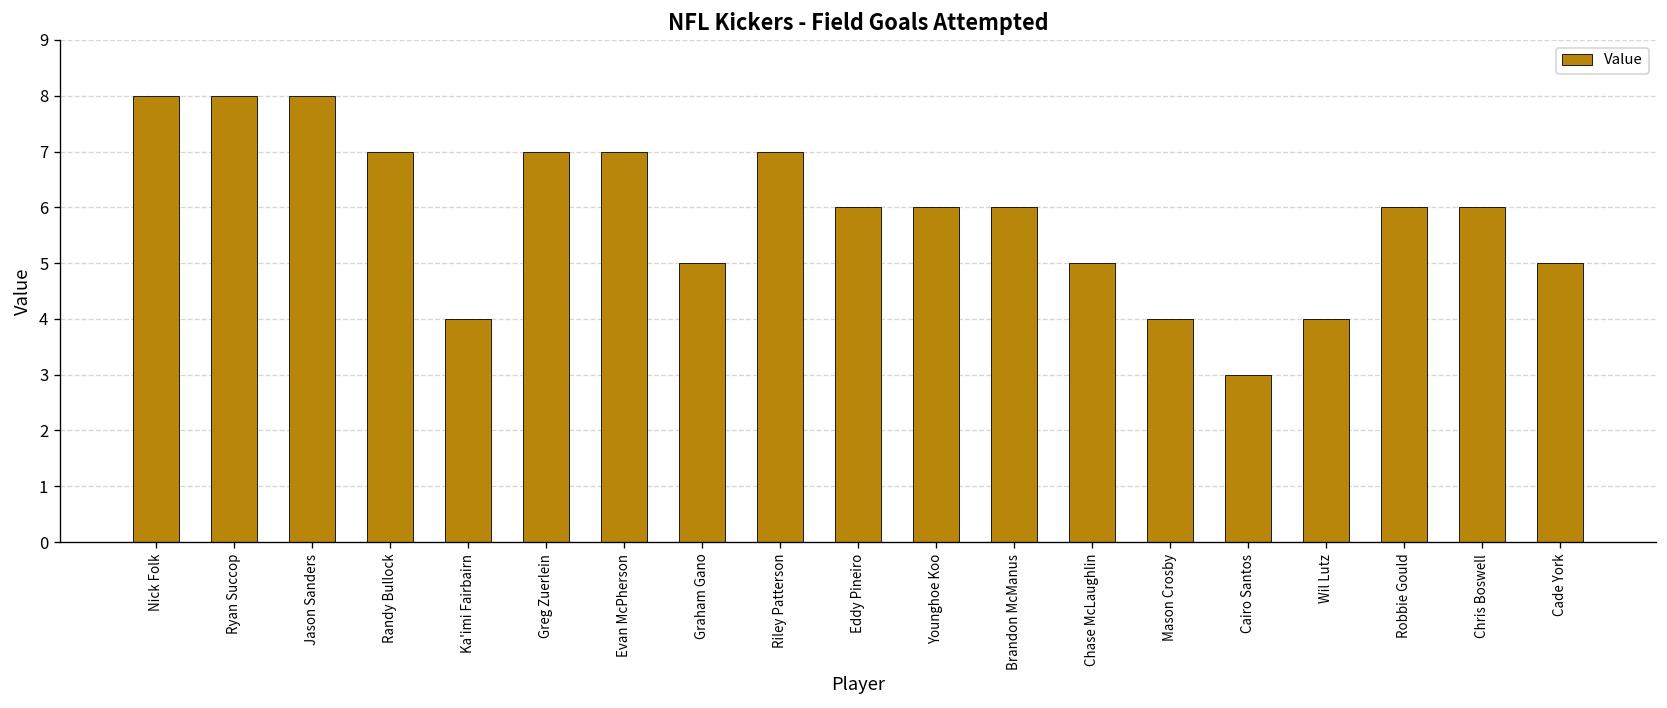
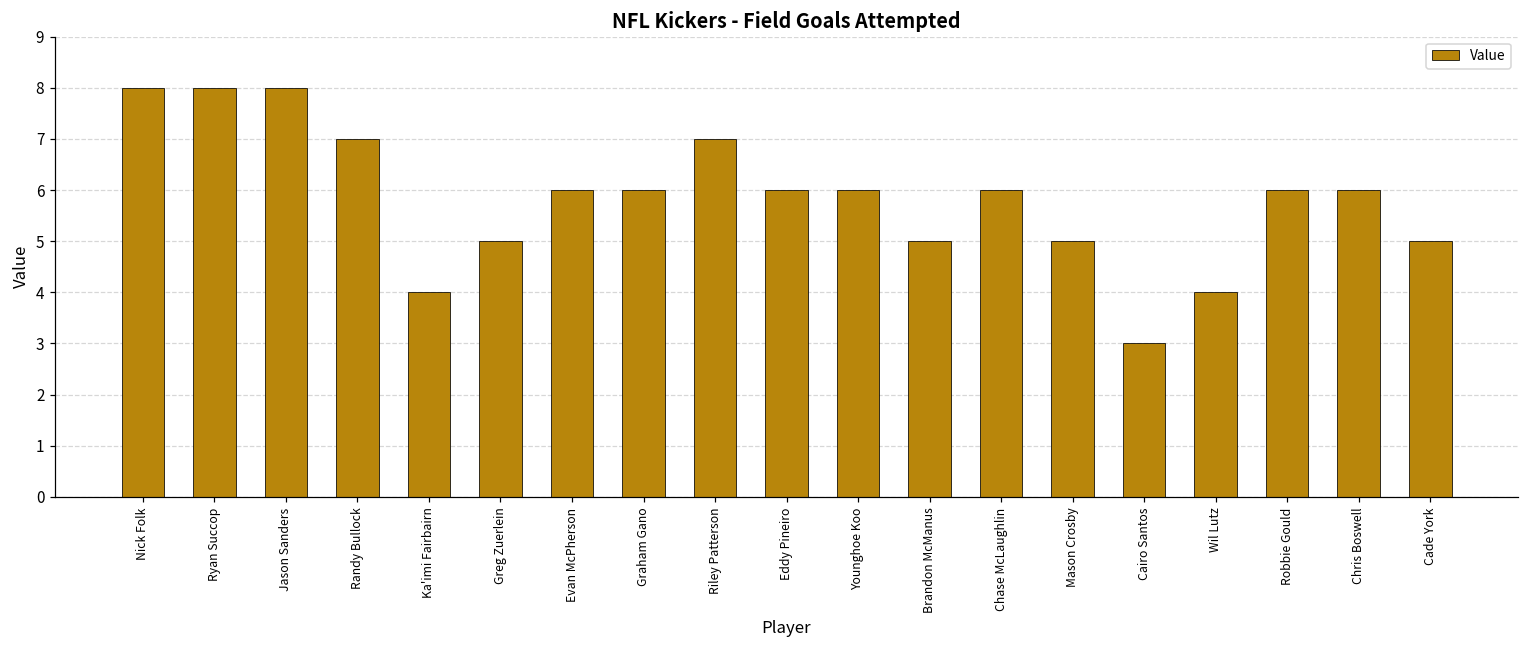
Greg Zuerlein: 7 -> 5
Evan McPherson: 7 -> 6
Graham Gano: 5 -> 6
Brandon McManus: 6 -> 5
Chase McLaughlin: 5 -> 6
Mason Crosby: 4 -> 5
